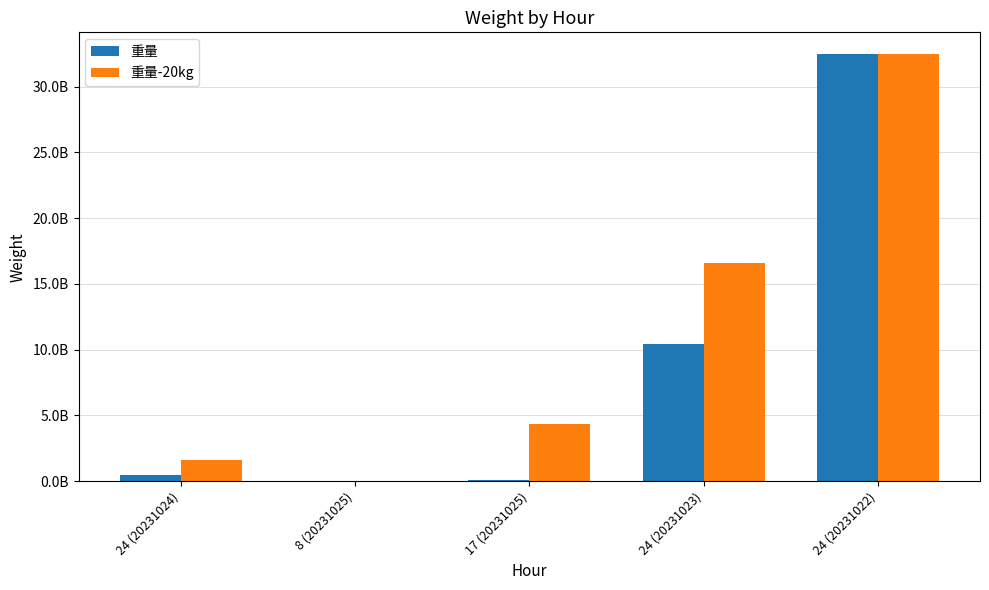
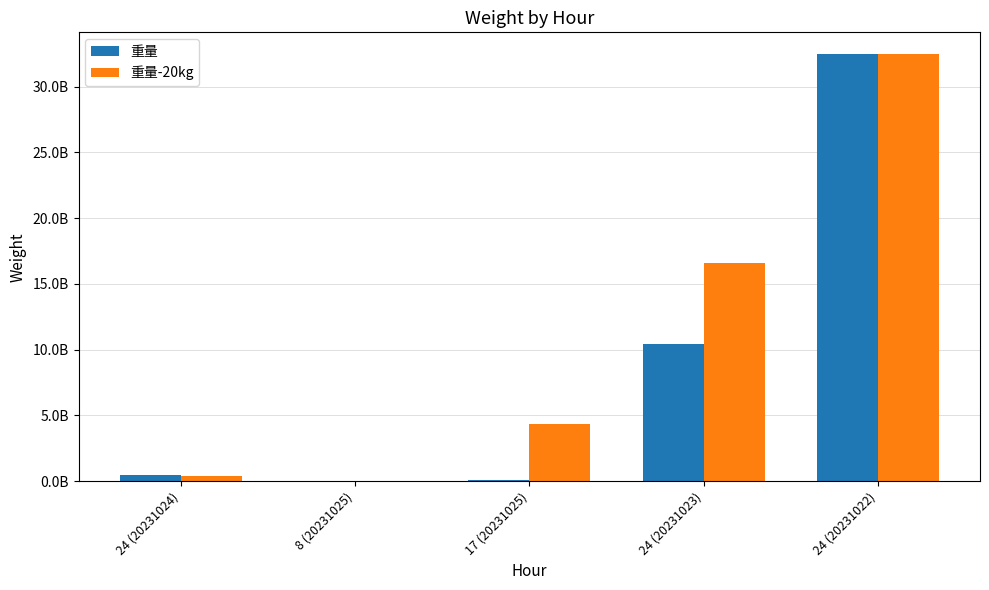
重量-20kg, 24 (20231024): 1600000000 -> 400000000
